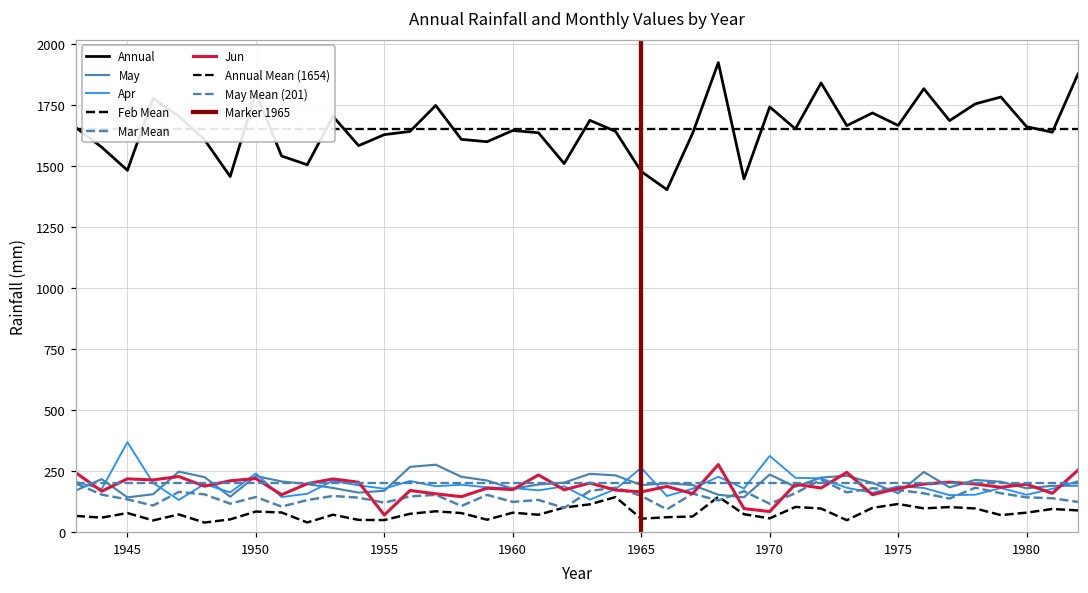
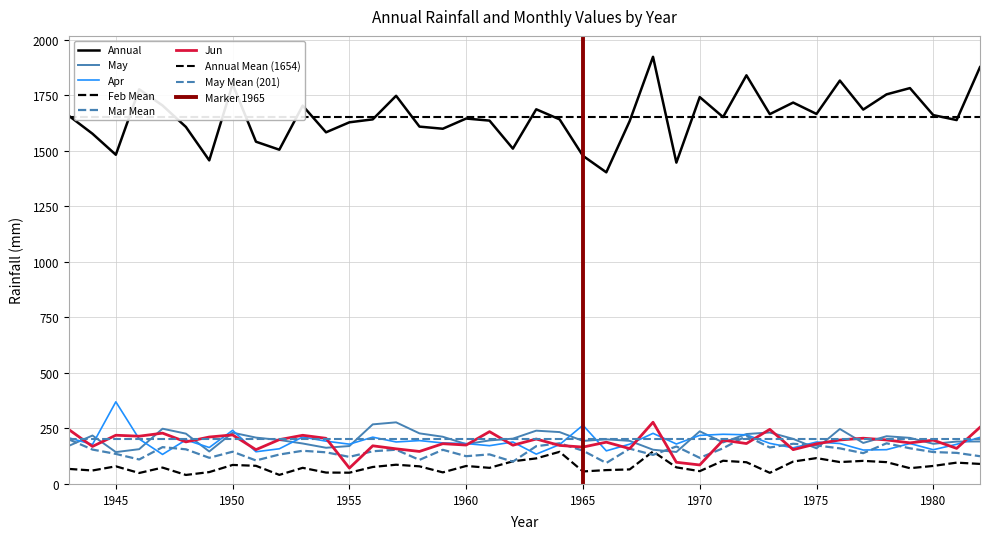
Apr, 1970: 310 -> 220
